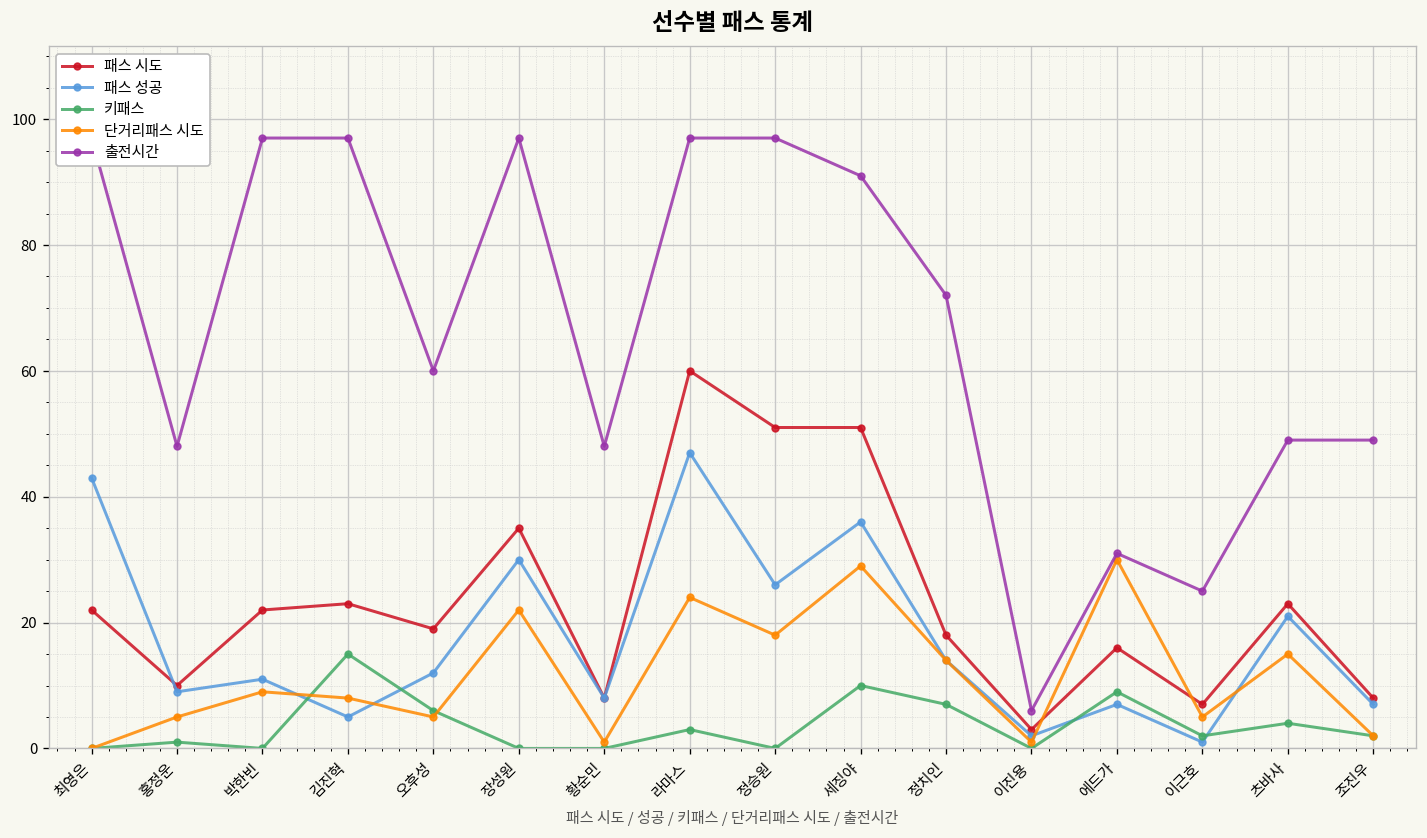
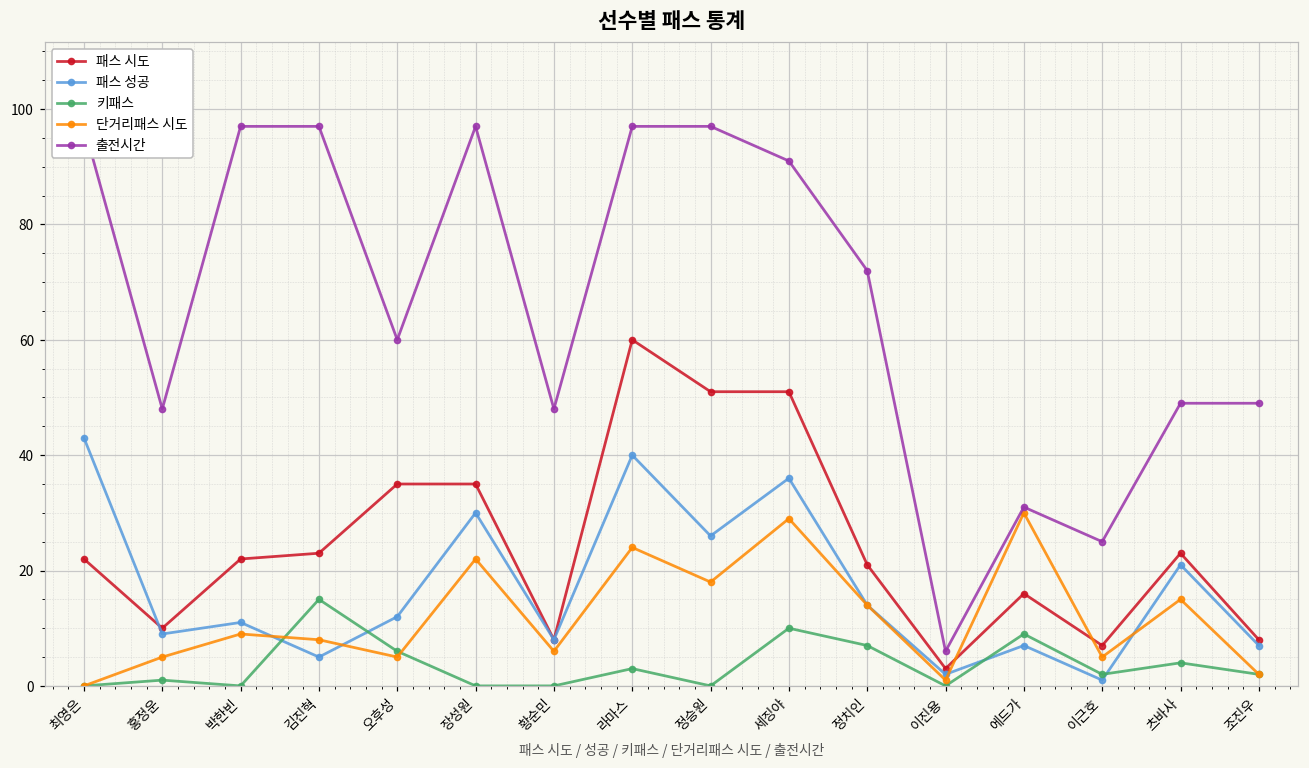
패스 시도, 오후성: 19 -> 35
단거리패스 시도, 황순민: 1 -> 6
패스 성공, 라마스: 47 -> 40
패스 시도, 정치인: 18 -> 21
